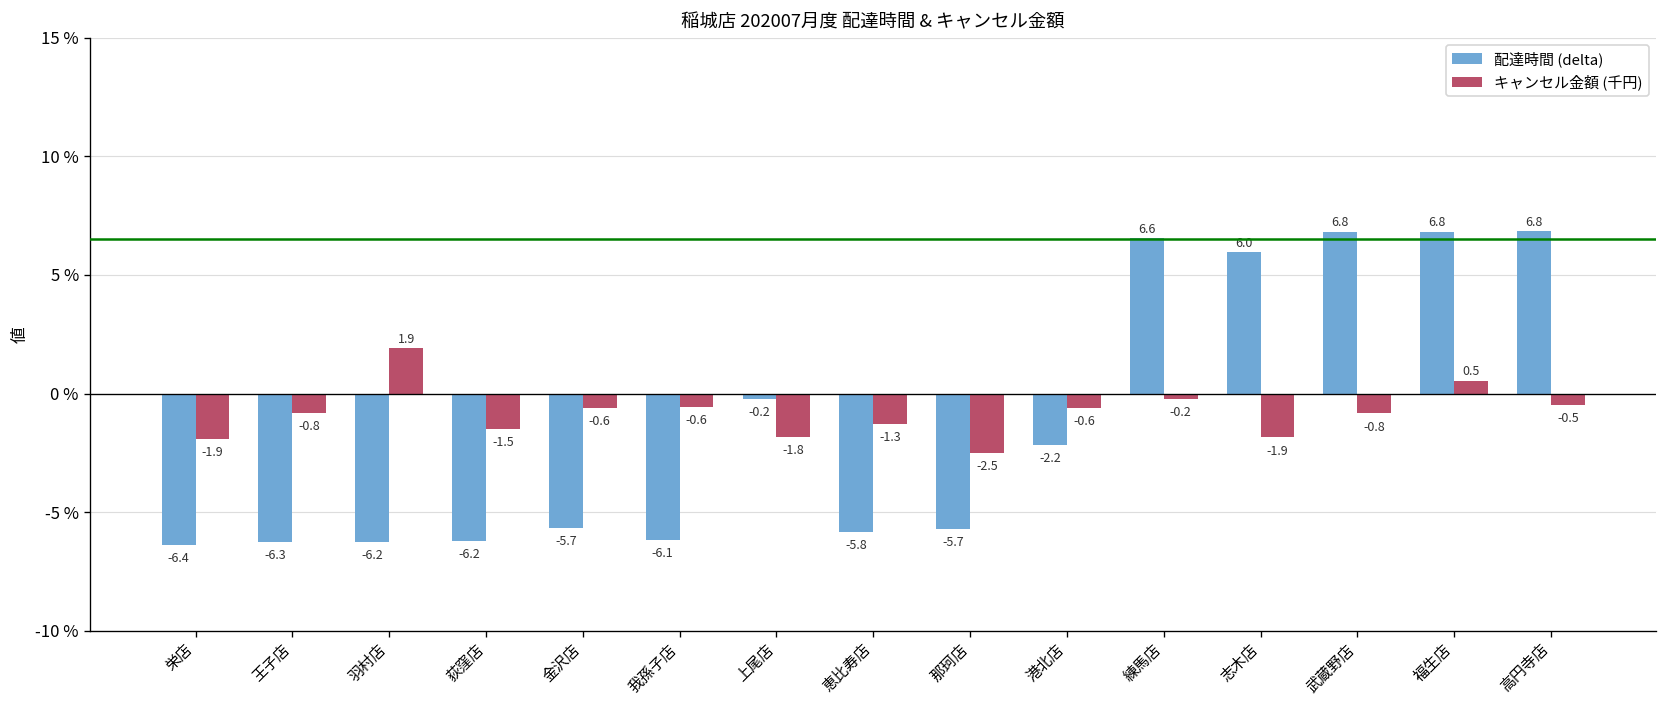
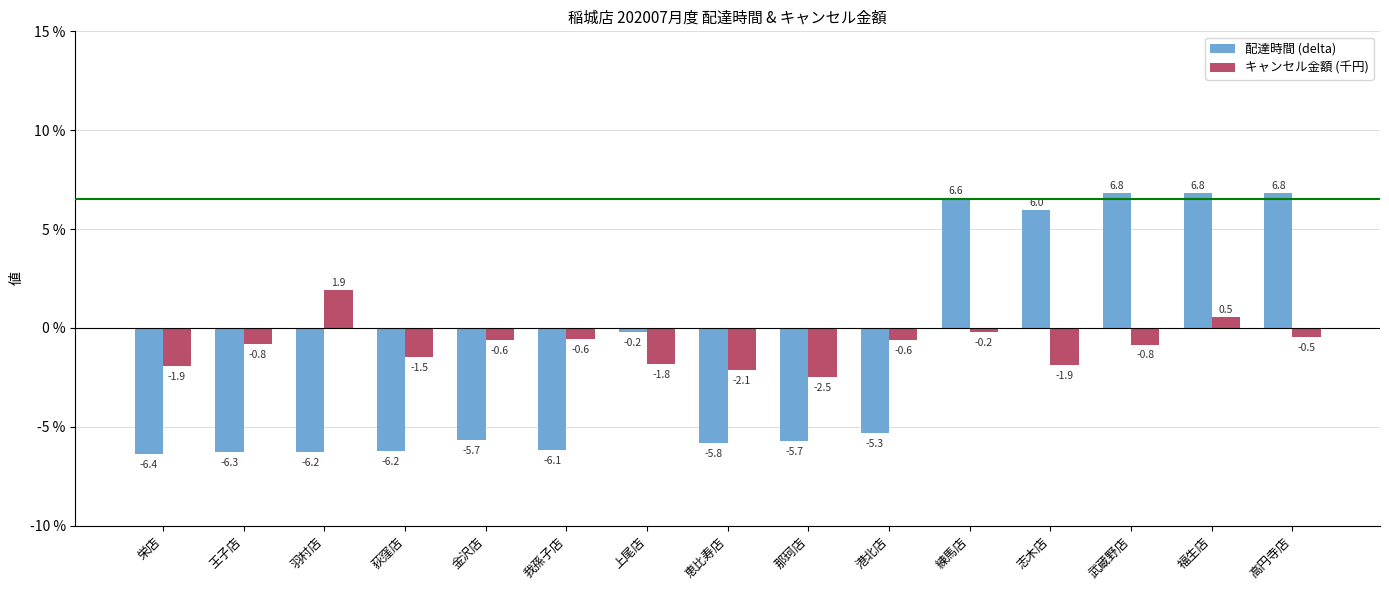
キャンセル金額 (千円), 恵比寿店: -1.3 -> -2.1
配達時間 (delta), 港北店: -2.2 -> -5.3
